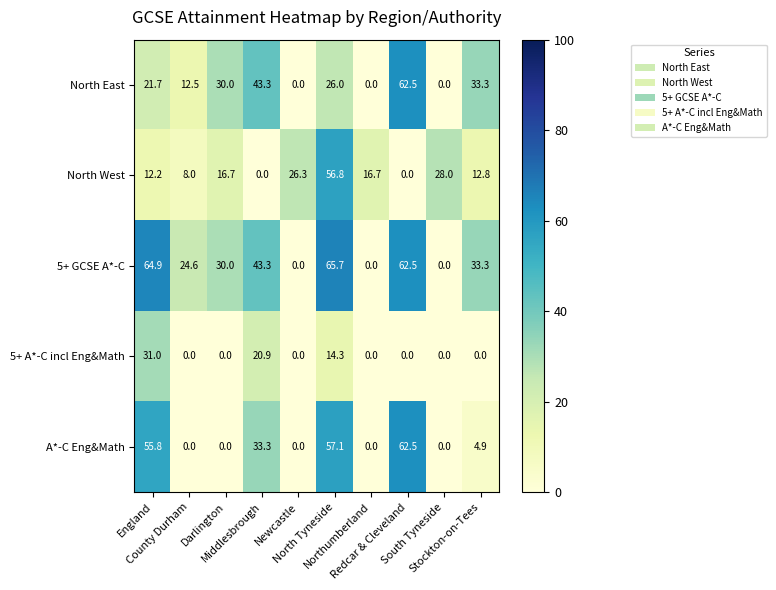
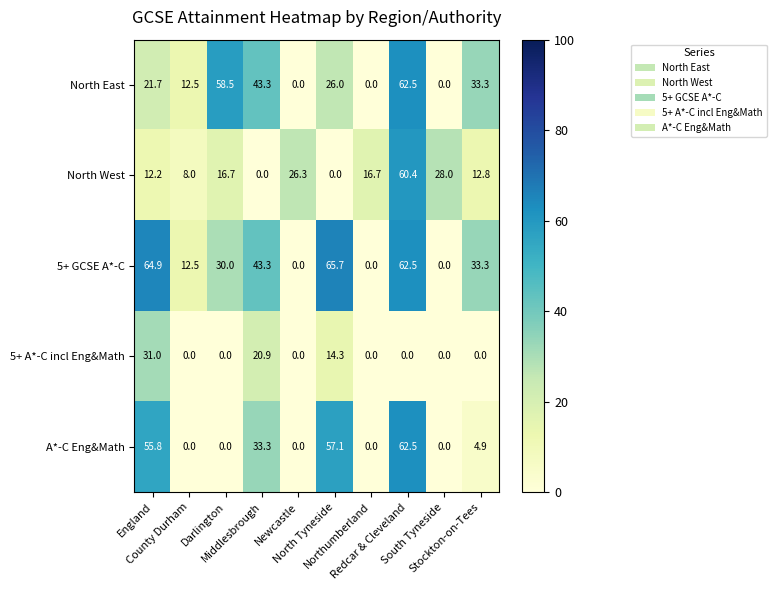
North East, Darlington: 30.0 -> 58.5
North West, North Tyneside: 56.8 -> 0.0
North West, Redcar & Cleveland: 0.0 -> 60.4
5+ GCSE A*-C, County Durham: 24.6 -> 12.5
